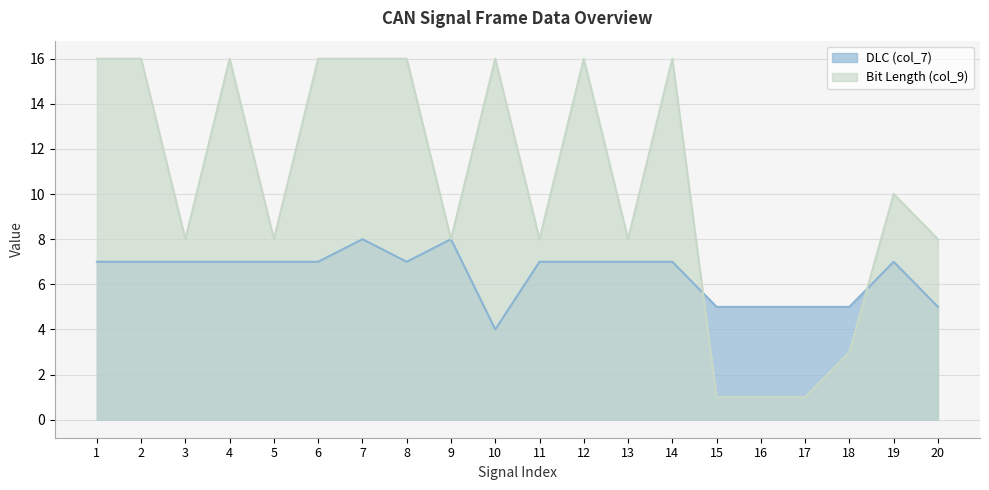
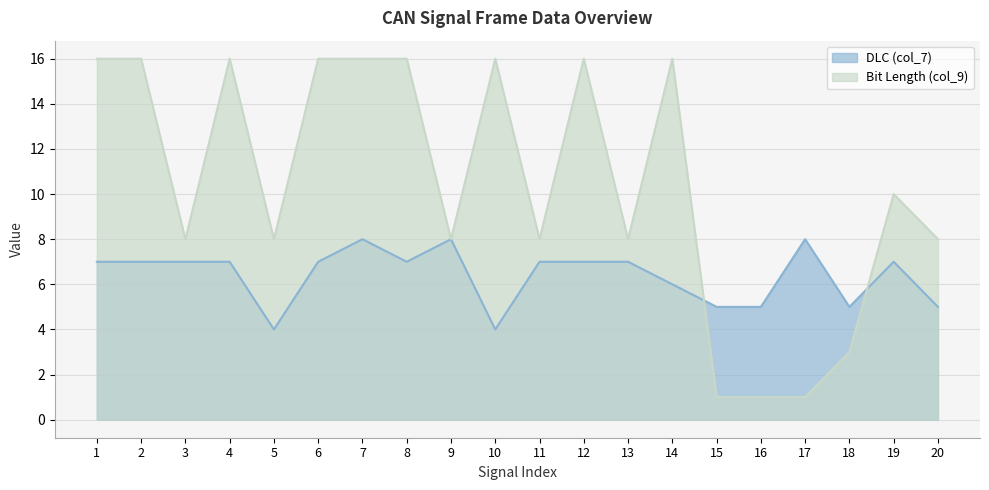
DLC (col_7), 5: 7 -> 4
DLC (col_7), 14: 7 -> 6
DLC (col_7), 17: 5 -> 8
